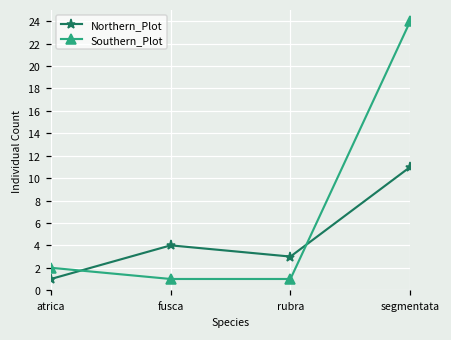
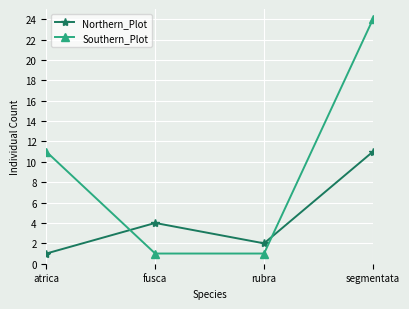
Southern_Plot, atrica: 2 -> 11
Northern_Plot, rubra: 3 -> 2
